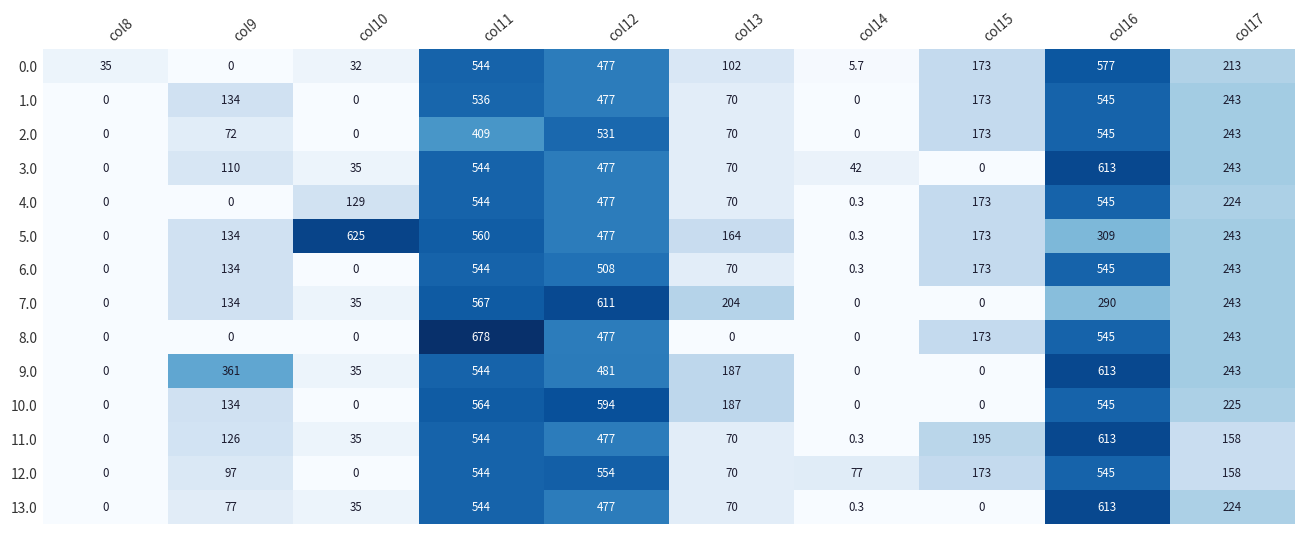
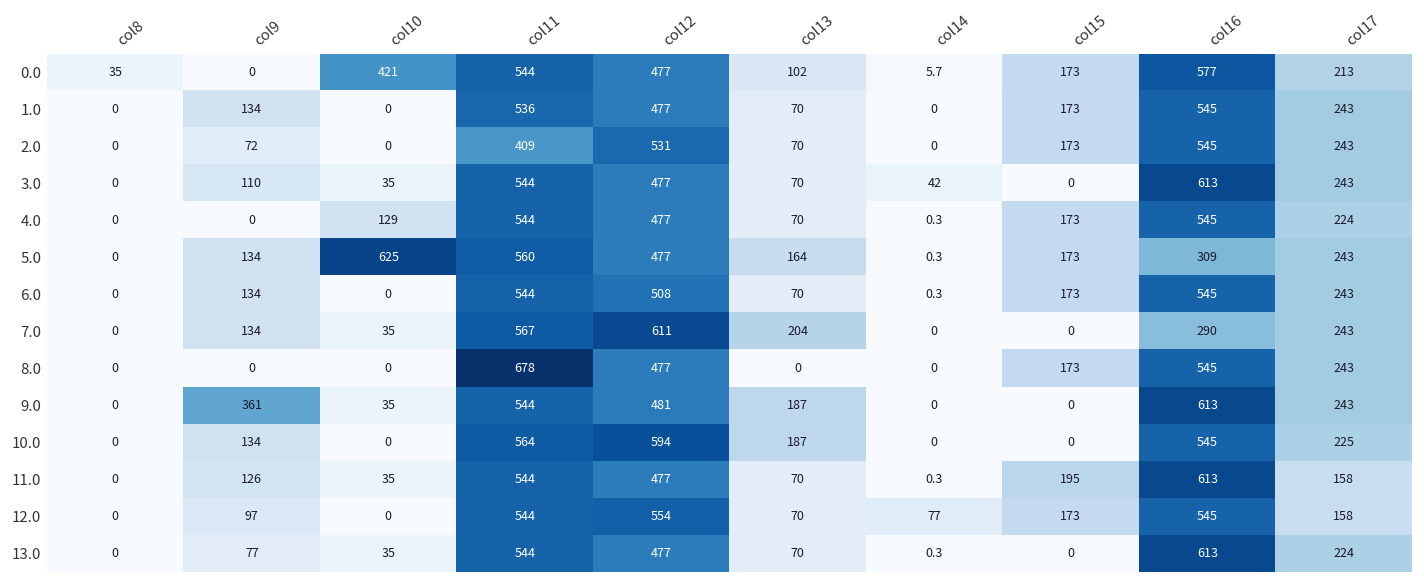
0.0, col10: 32 -> 421
